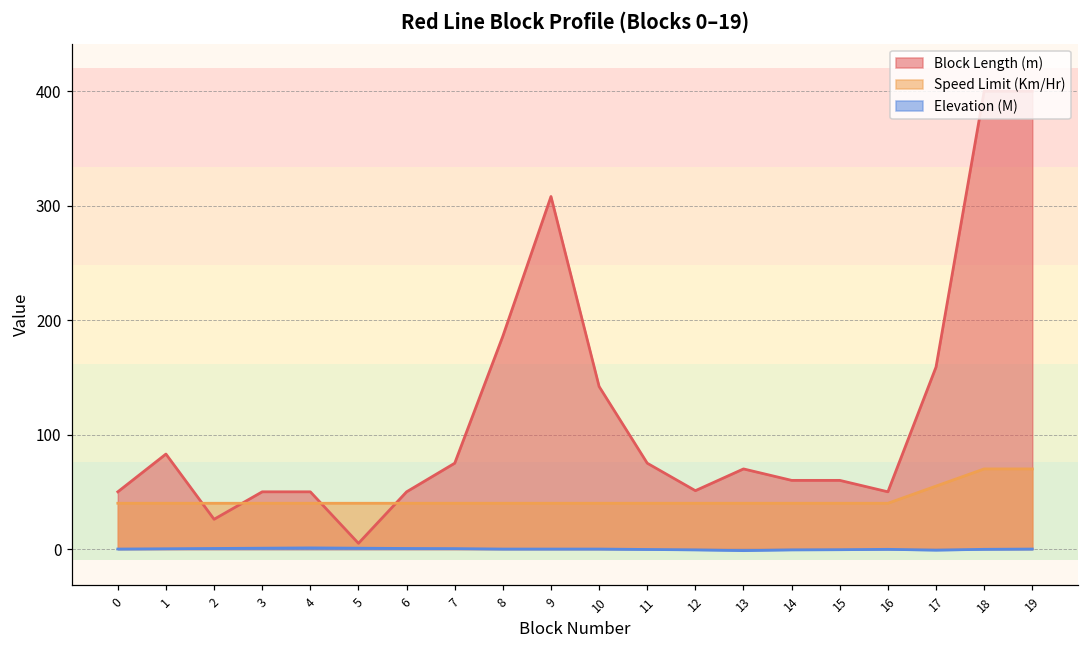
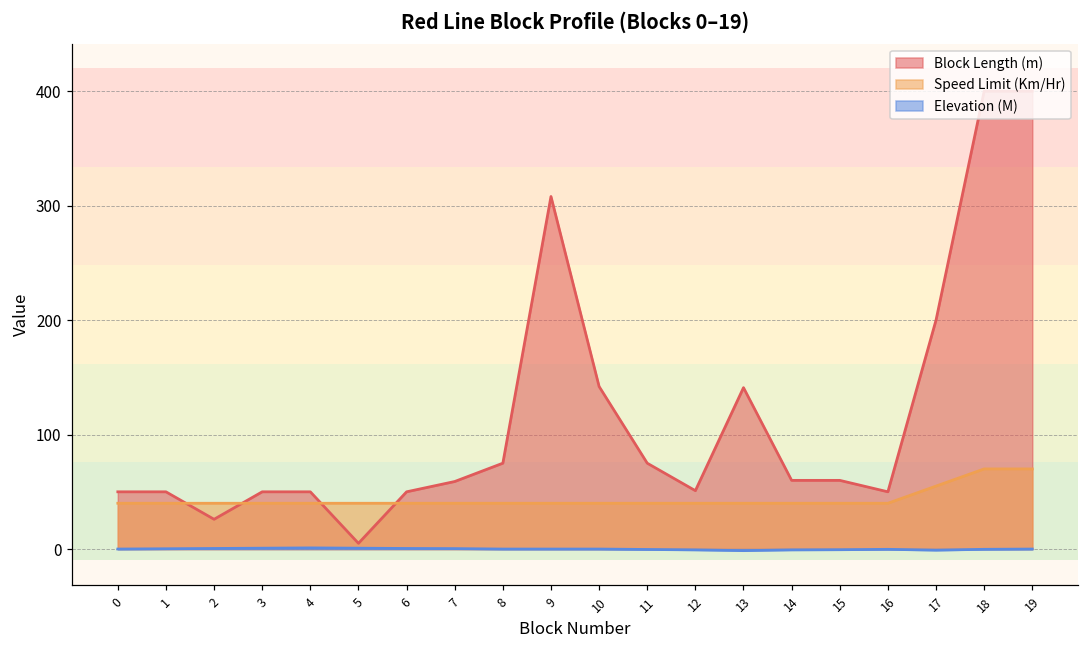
Block Length (m), 1: 83 -> 50
Block Length (m), 7: 75 -> 59
Block Length (m), 8: 186 -> 75
Block Length (m), 13: 70 -> 141
Block Length (m), 17: 159 -> 200
